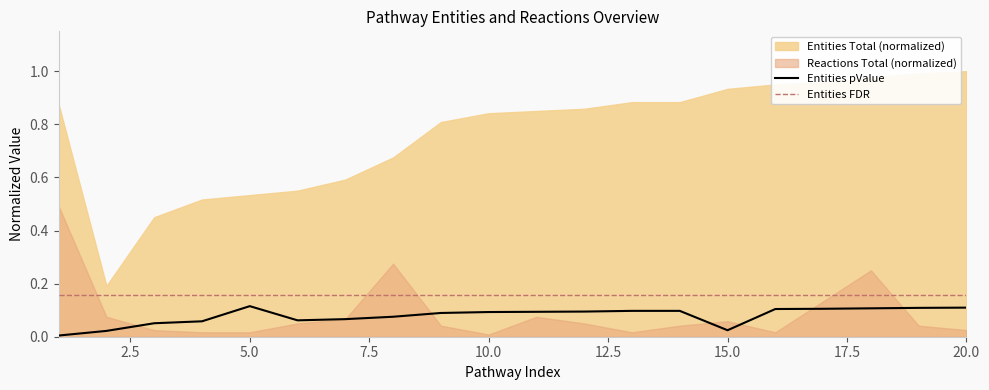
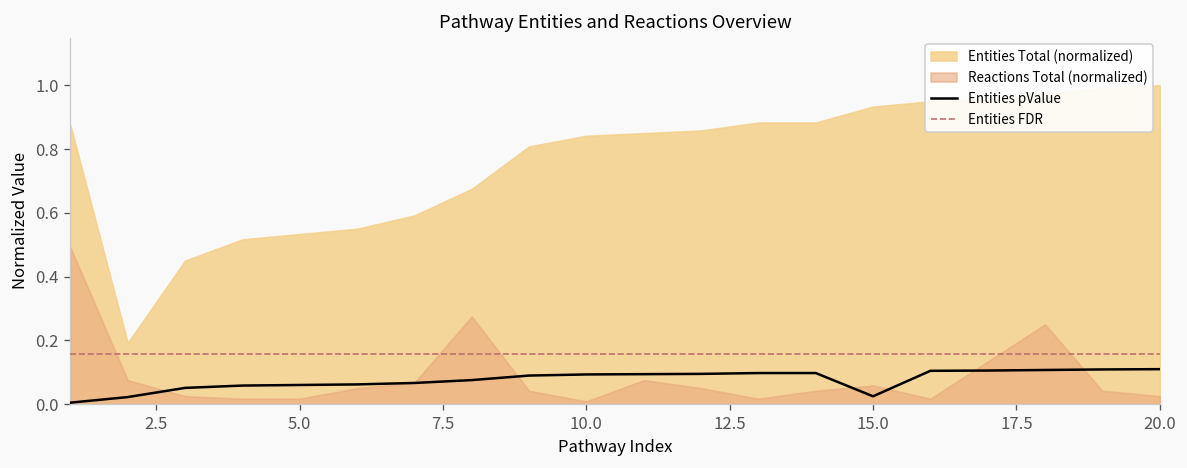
Entities pValue, 5.0: 0.12 -> 0.06
